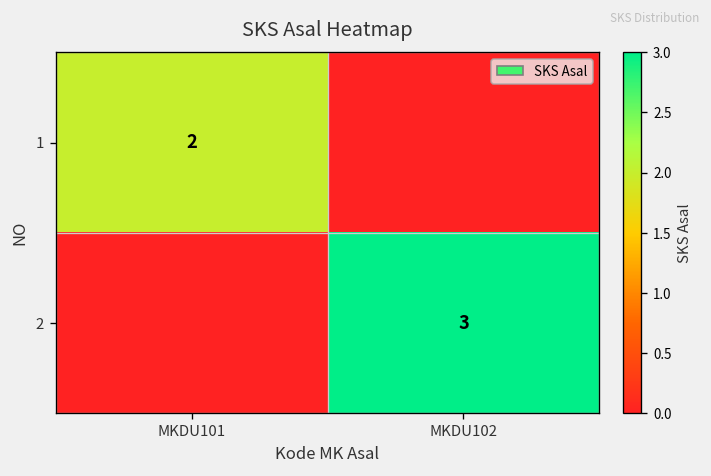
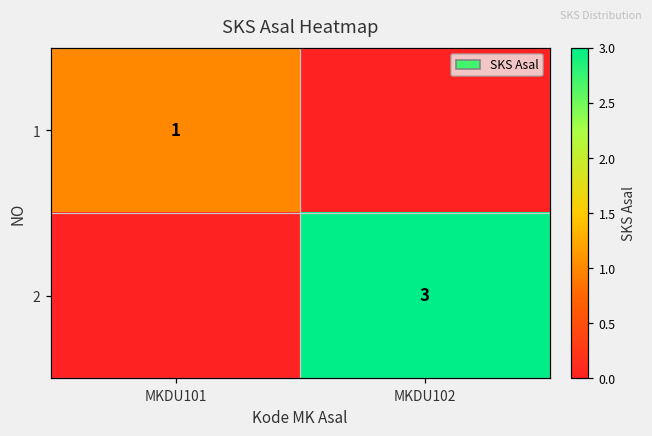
1, MKDU101: 2 -> 1
